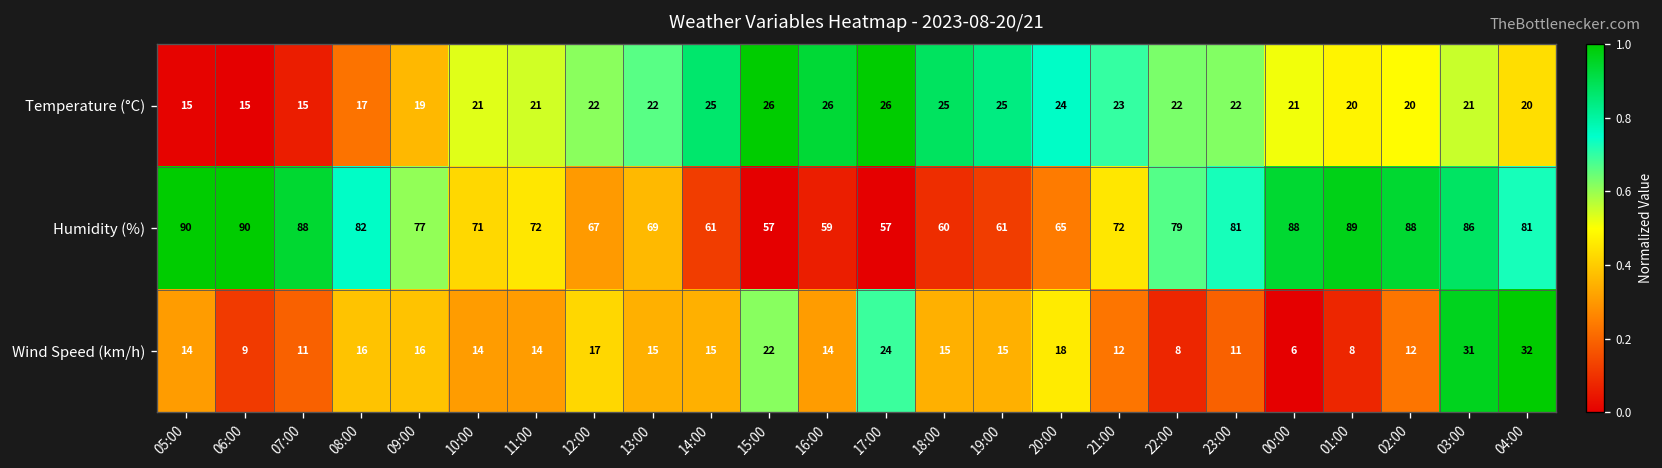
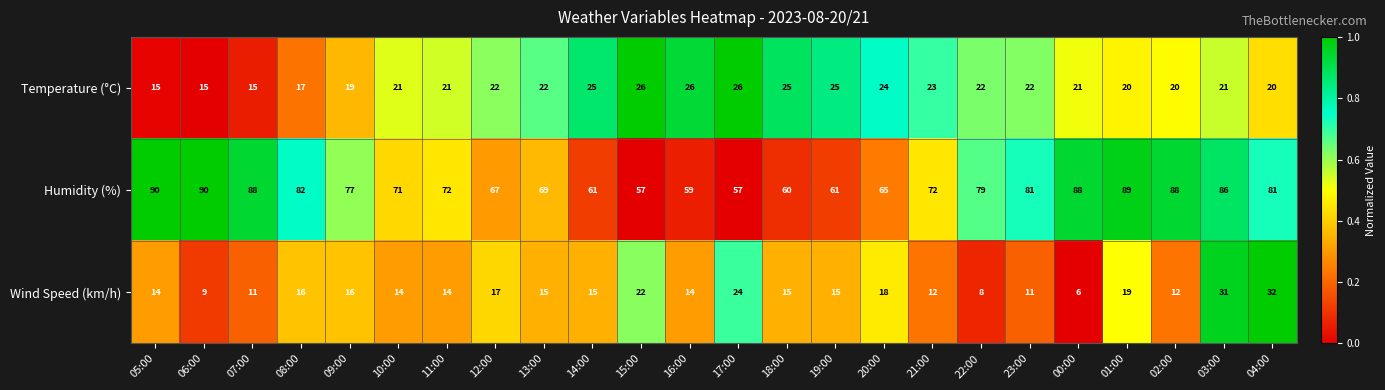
Wind Speed (km/h), 01:00: 8 -> 19
